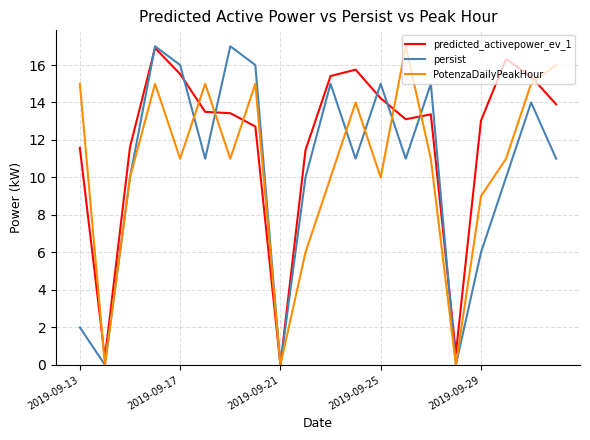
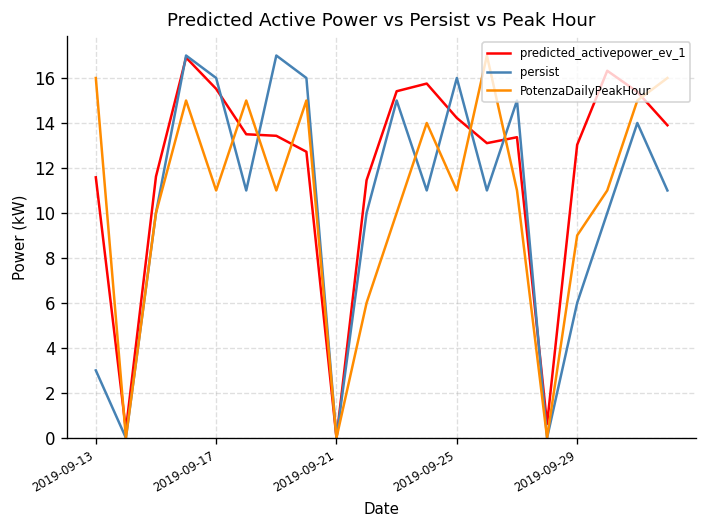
persist, 2019-09-13: 2 -> 3
PotenzaDailyPeakHour, 2019-09-13: 15 -> 16
persist, 2019-09-25: 15 -> 16
PotenzaDailyPeakHour, 2019-09-25: 10 -> 11
